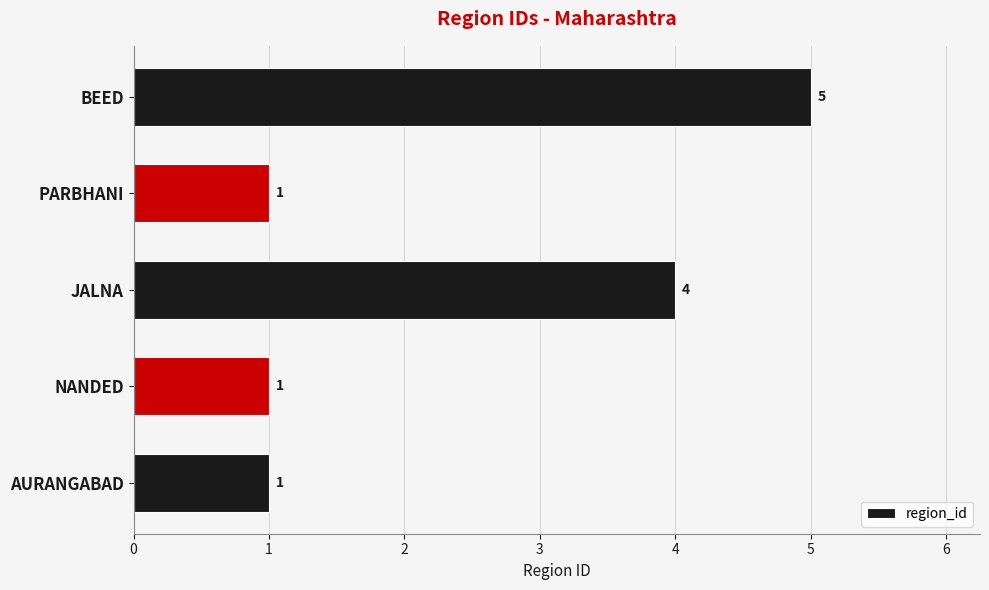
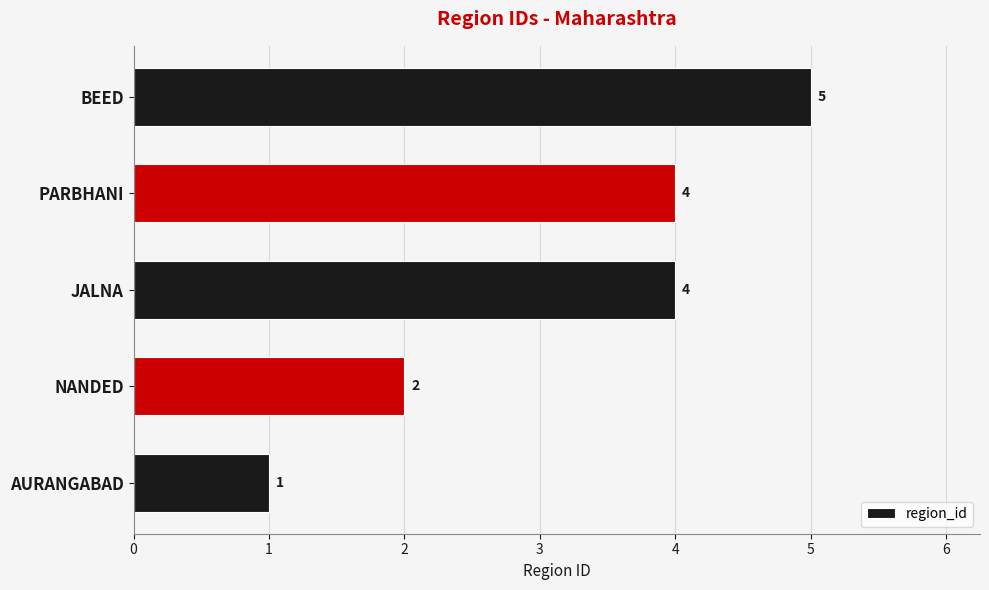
PARBHANI: 1 -> 4
NANDED: 1 -> 2
